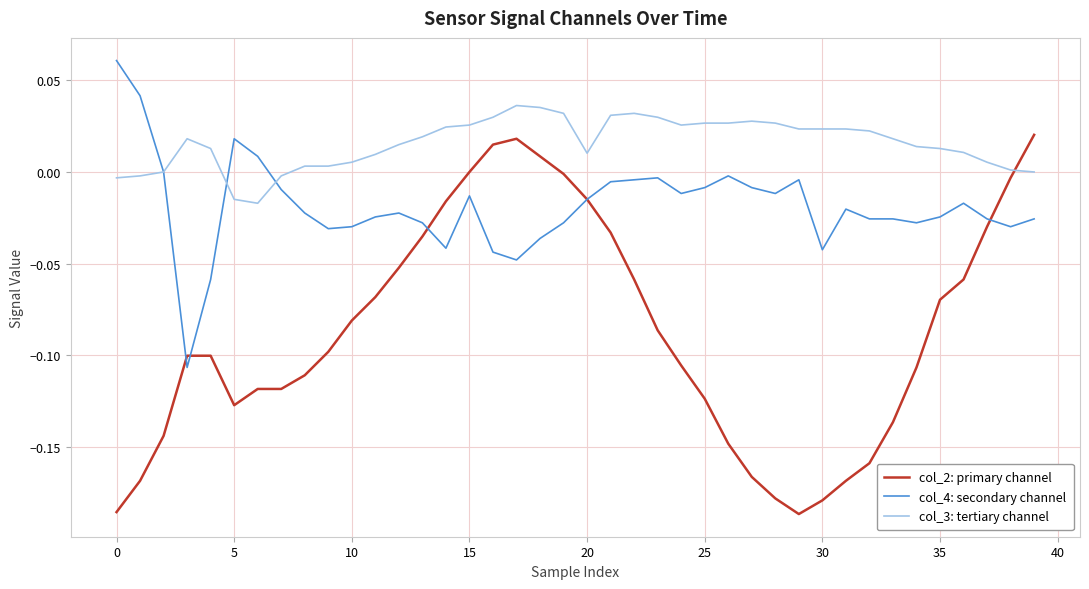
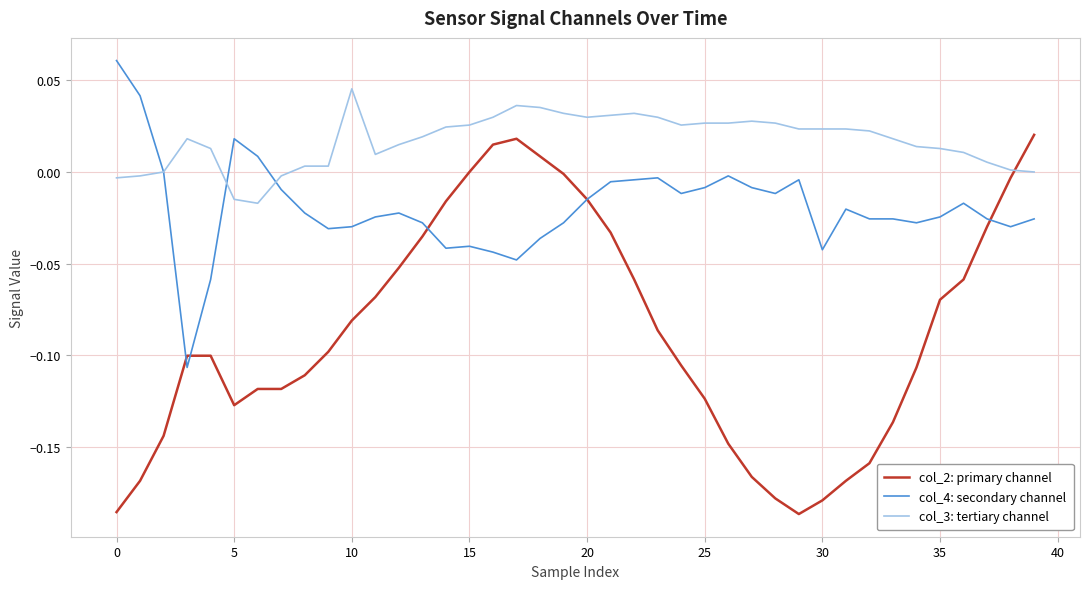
col_3: tertiary channel, 10: 0.005 -> 0.045
col_4: secondary channel, 15: -0.013 -> -0.040
col_3: tertiary channel, 20: 0.010 -> 0.030
